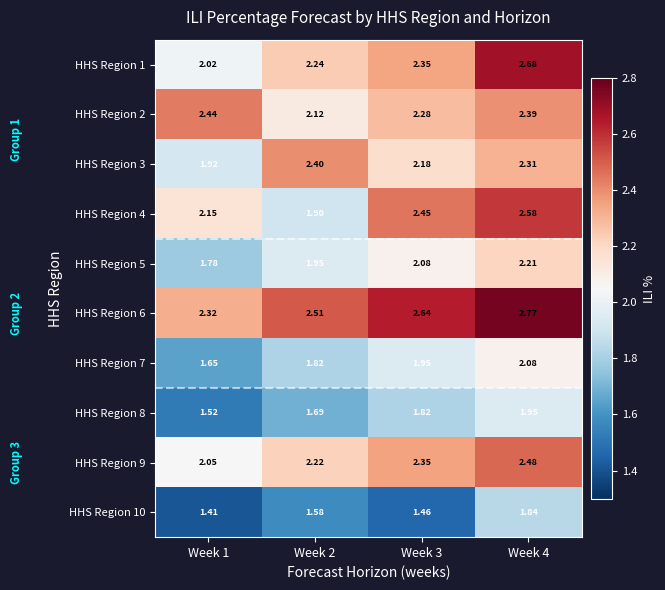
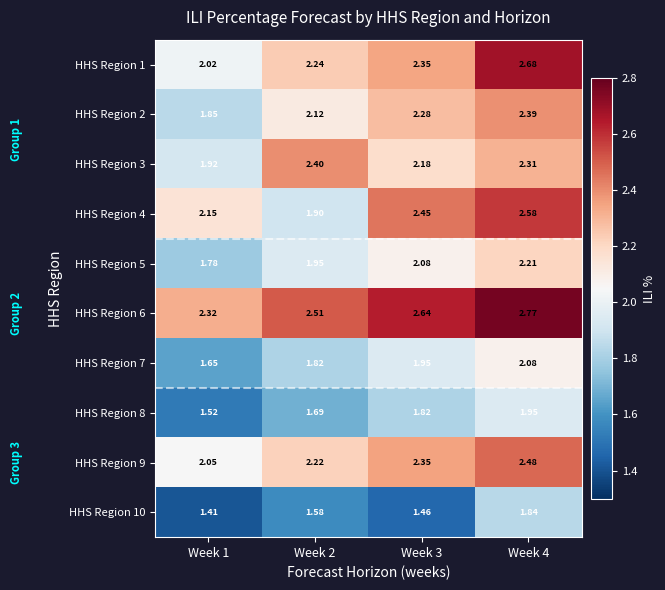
HHS Region 2, Week 1: 2.44 -> 1.85
